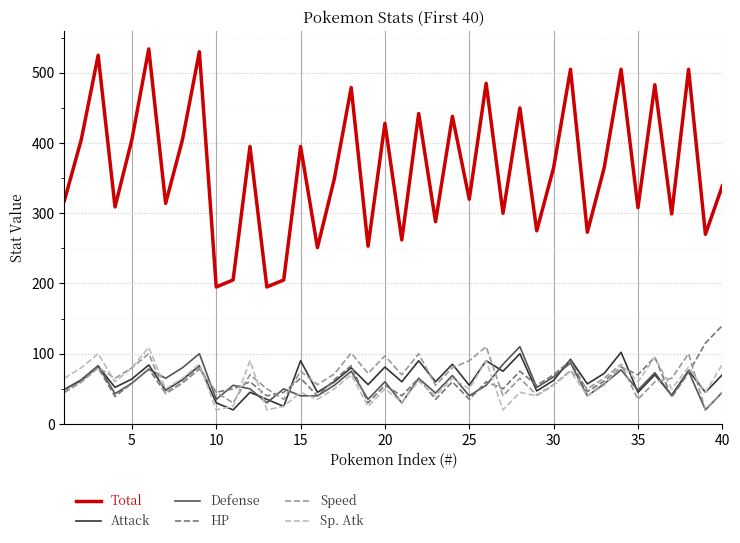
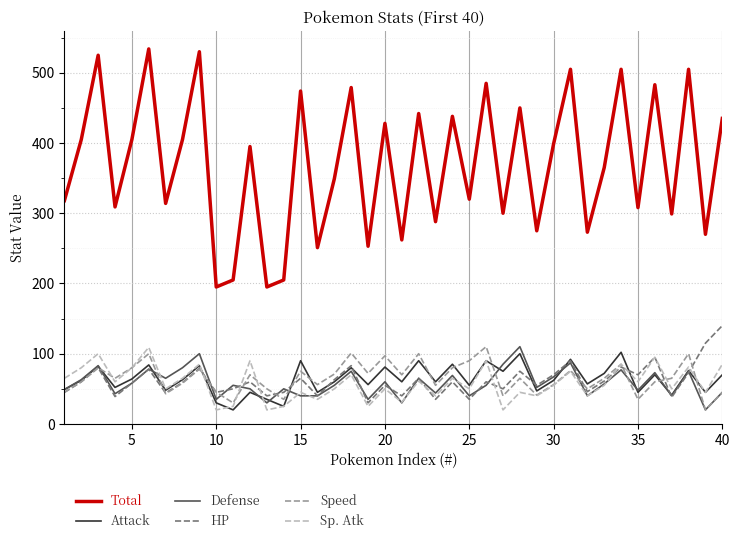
Total, 15: 400 -> 470
Total, 30: 370 -> 400
Total, 40: 340 -> 440
